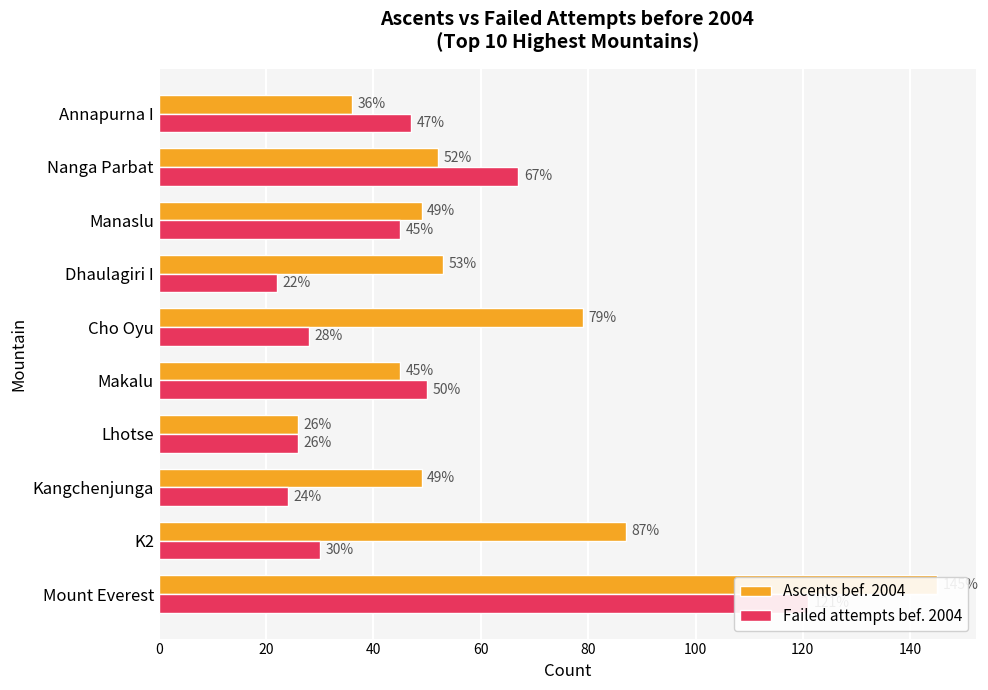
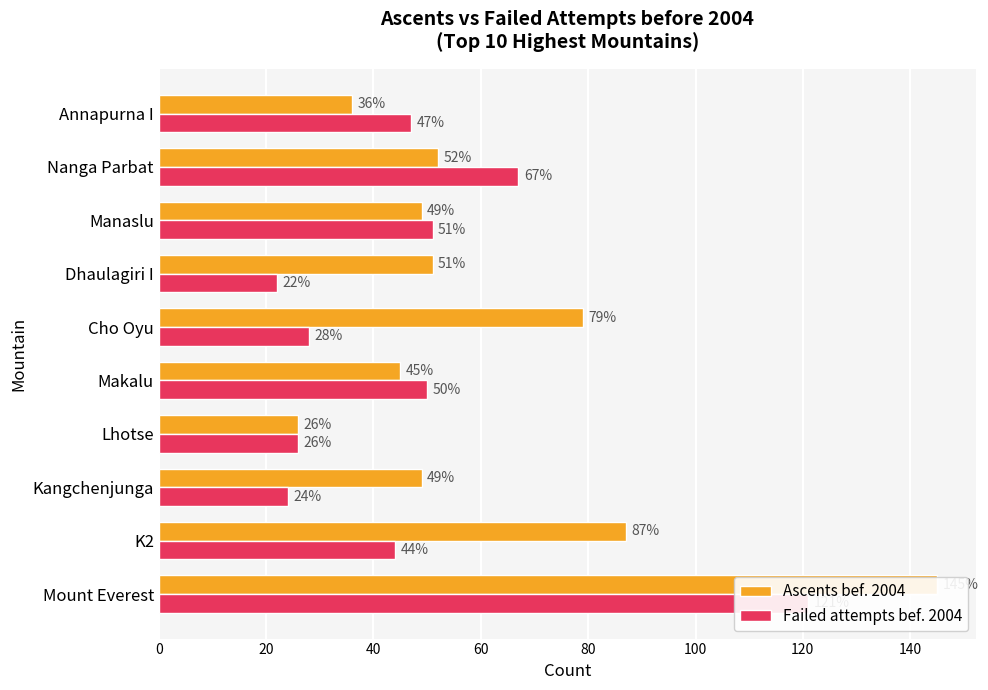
Failed attempts bef. 2004, Manaslu: 45% -> 51%
Ascents bef. 2004, Dhaulagiri I: 53% -> 51%
Failed attempts bef. 2004, K2: 30% -> 44%
